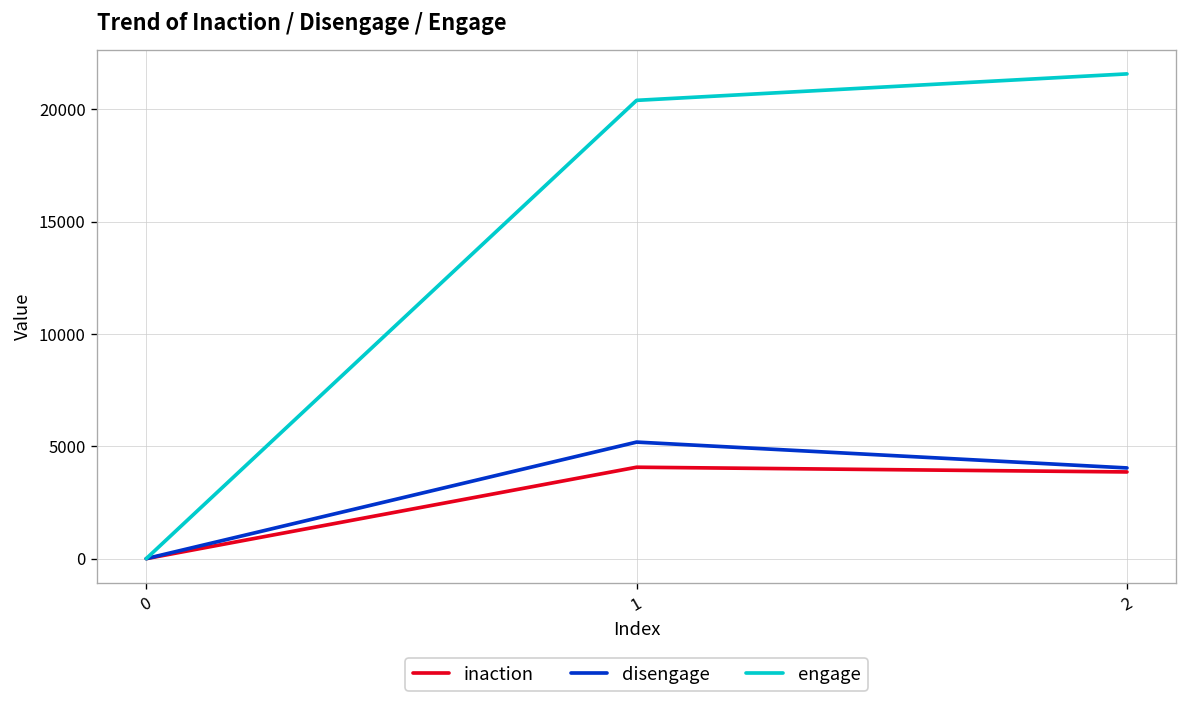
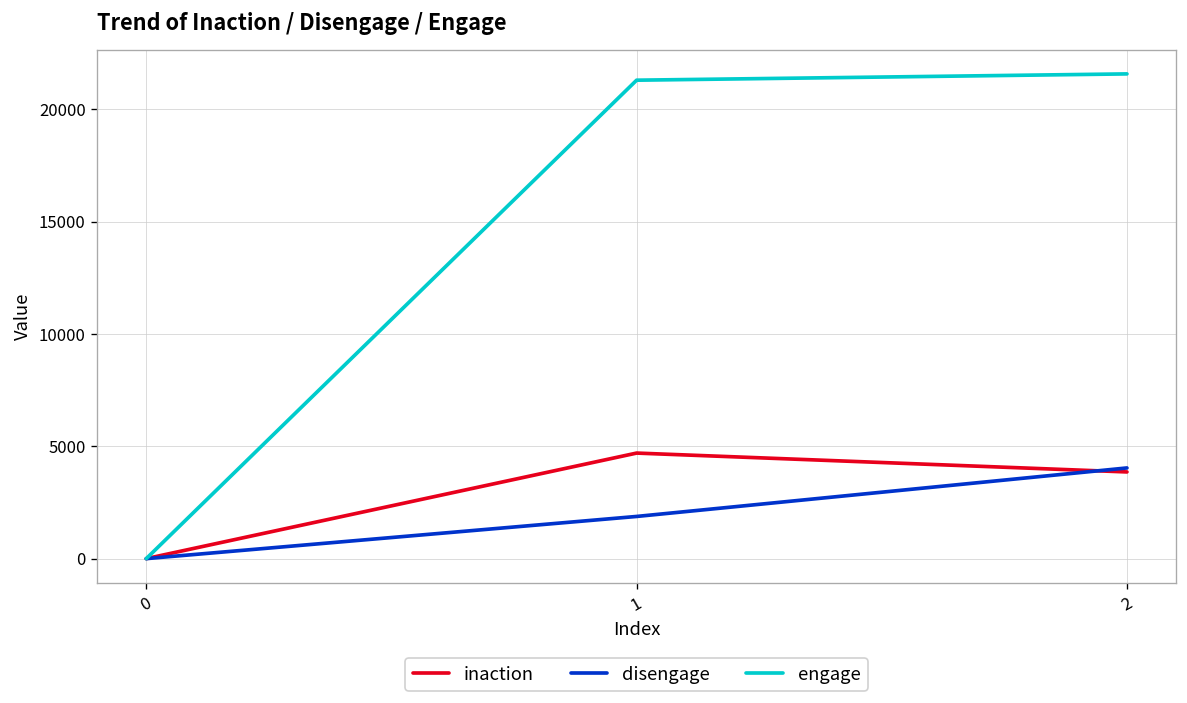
inaction, 1: 4100 -> 4700
disengage, 1: 5200 -> 1900
engage, 1: 20400 -> 21300
